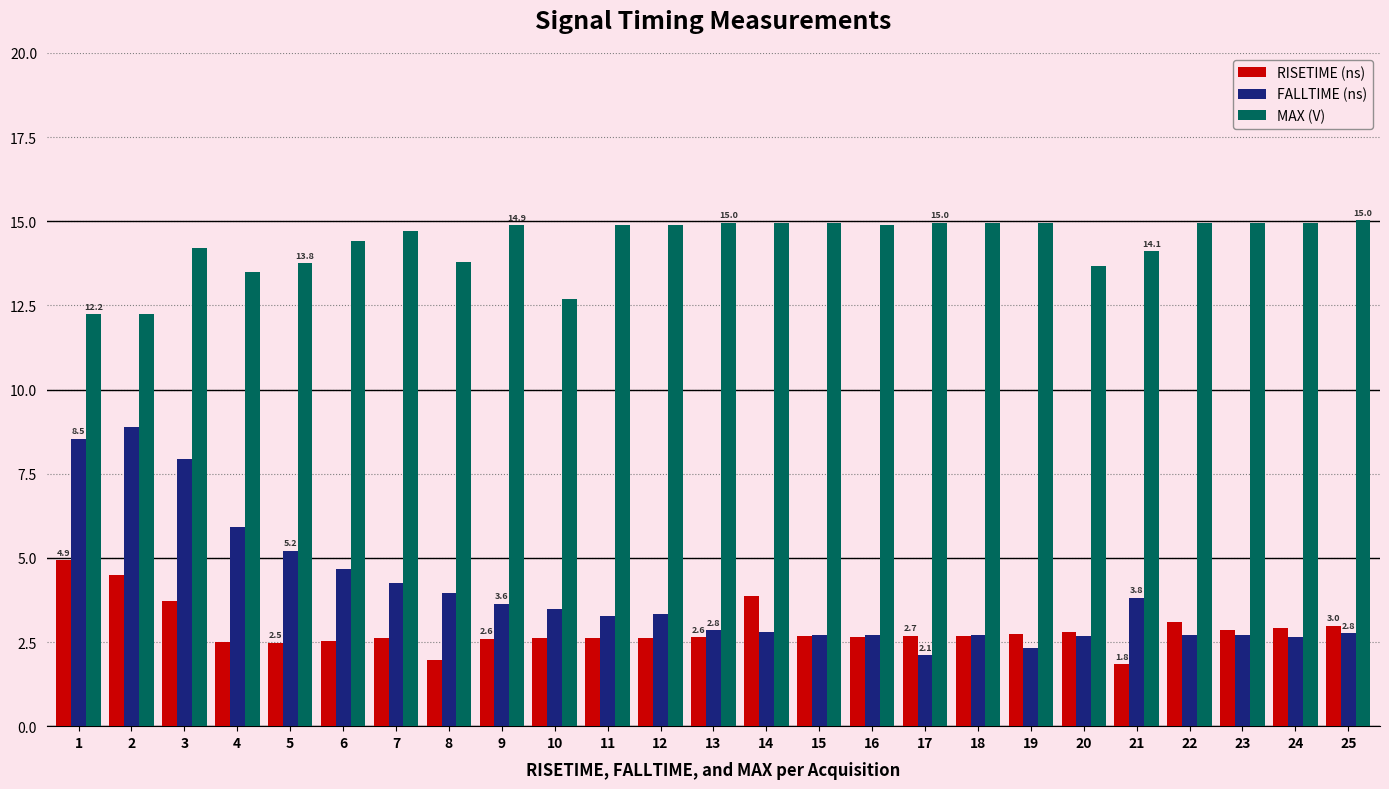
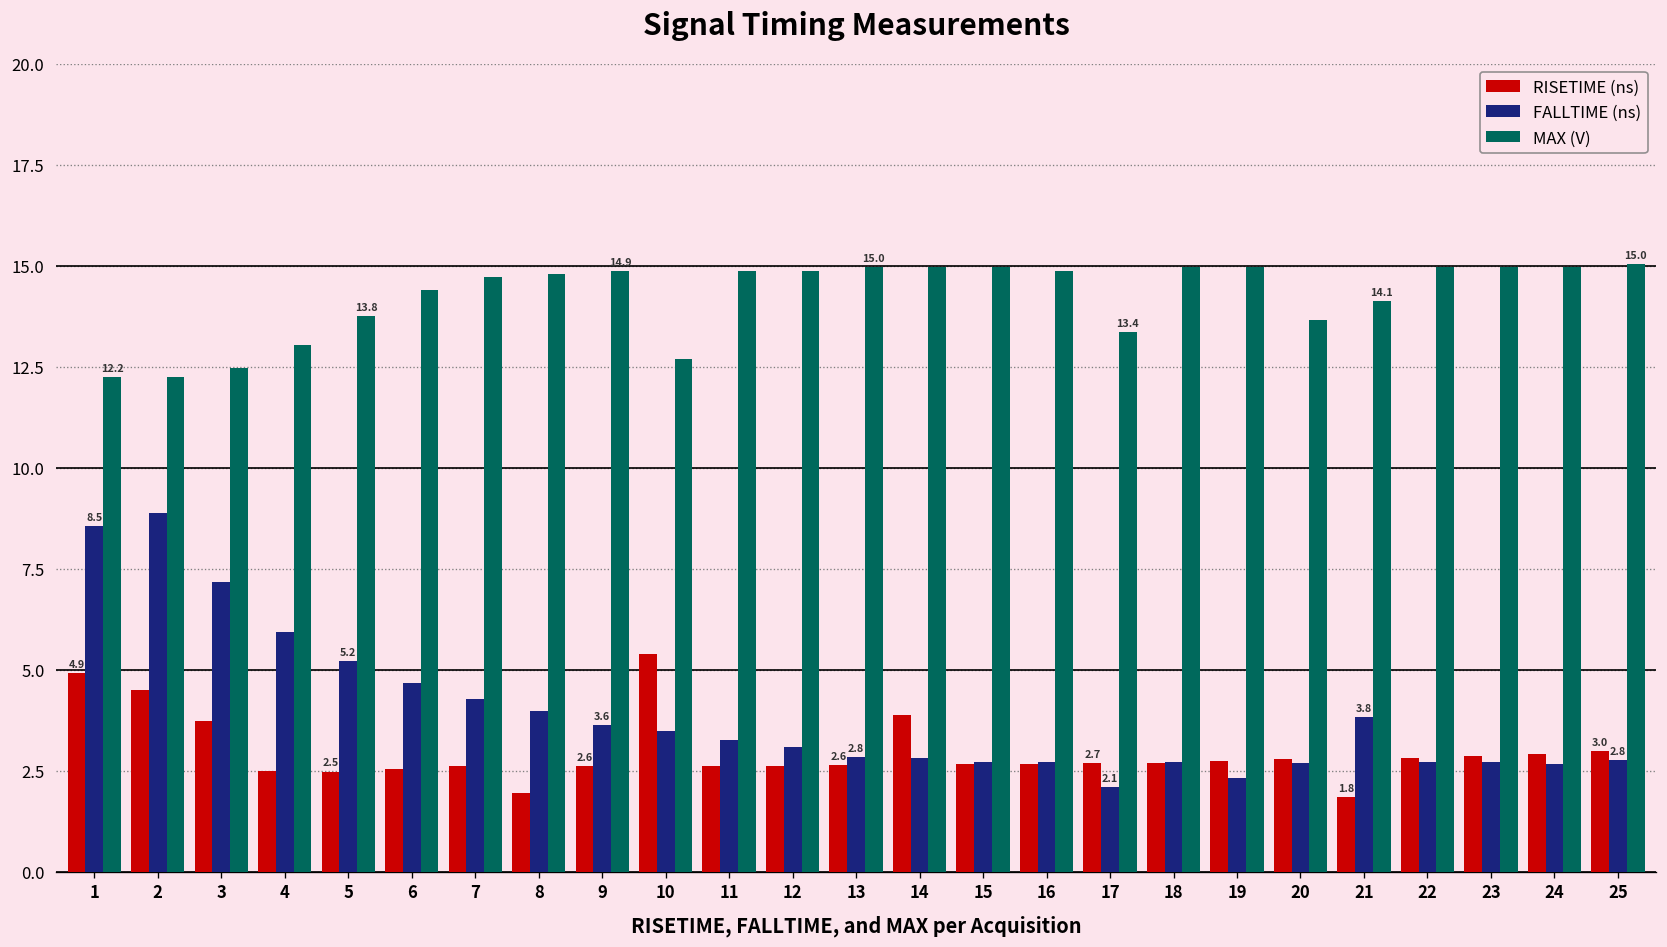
FALLTIME (ns), 3: 7.9 -> 7.2
MAX (V), 3: 14.2 -> 12.5
MAX (V), 4: 13.5 -> 13.0
MAX (V), 8: 13.8 -> 14.8
RISETIME (ns), 10: 2.6 -> 5.4
FALLTIME (ns), 12: 3.3 -> 3.1
MAX (V), 17: 15.0 -> 13.4
RISETIME (ns), 22: 3.1 -> 2.8
